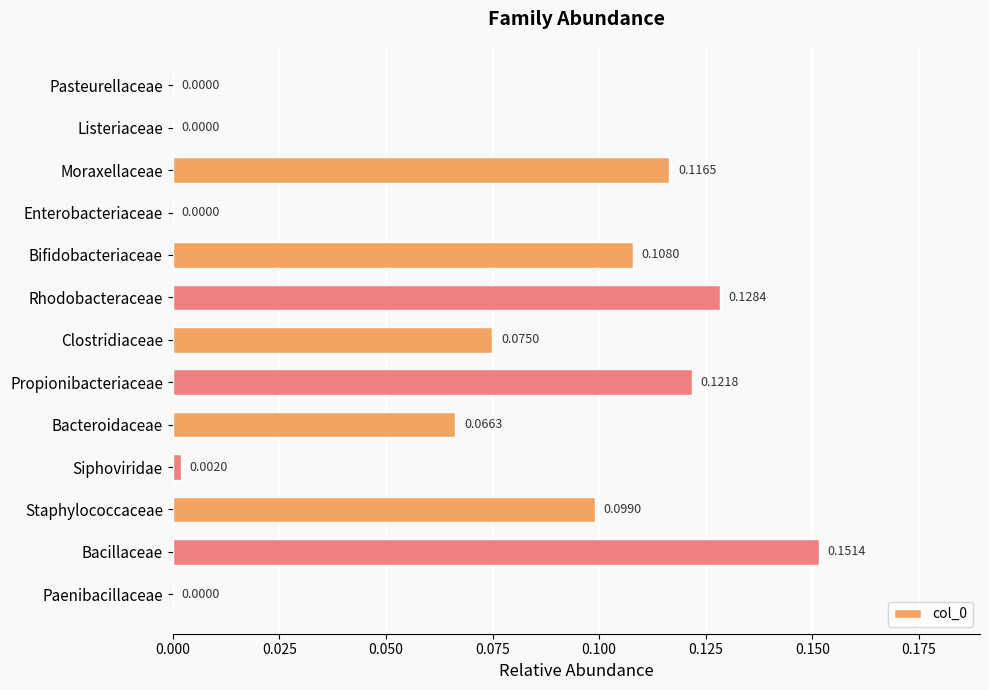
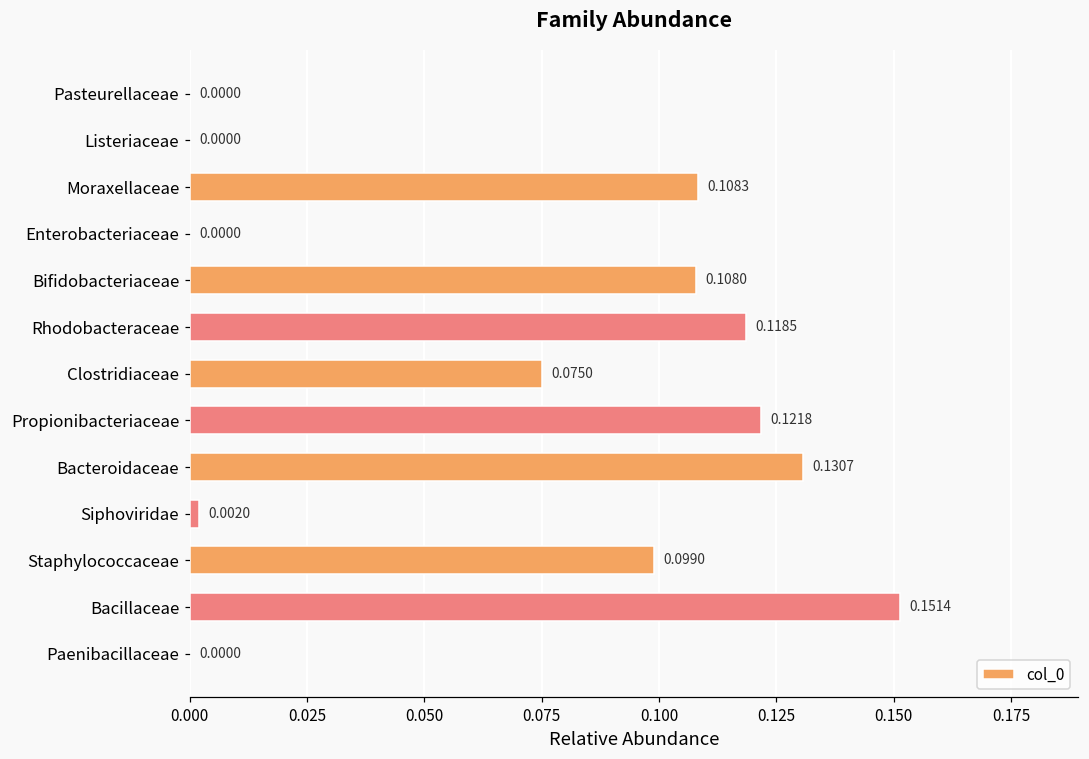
Moraxellaceae: 0.1165 -> 0.1083
Rhodobacteraceae: 0.1284 -> 0.1185
Bacteroidaceae: 0.0663 -> 0.1307
